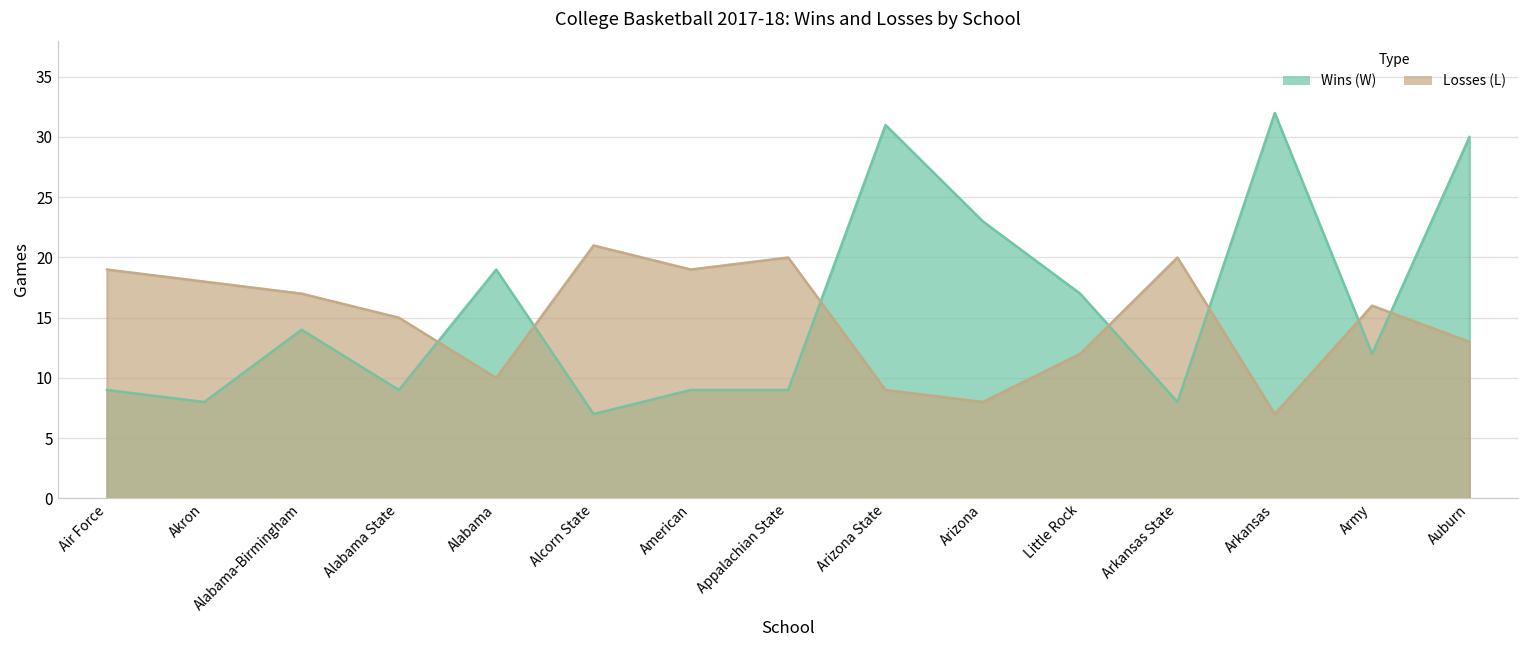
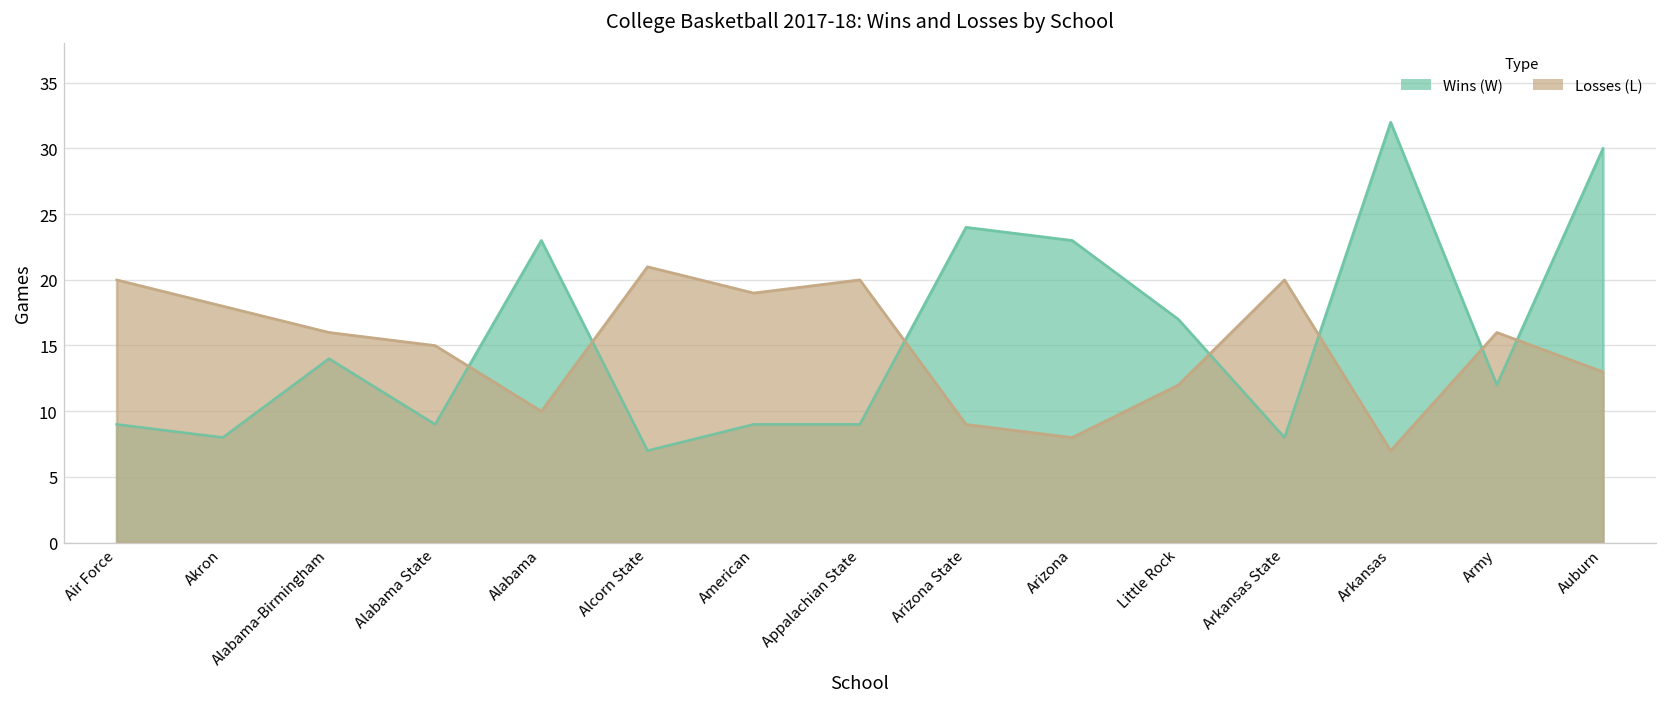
Losses (L), Air Force: 19 -> 20
Losses (L), Alabama-Birmingham: 17 -> 16
Wins (W), Alabama: 19 -> 23
Wins (W), Arizona State: 31 -> 24
